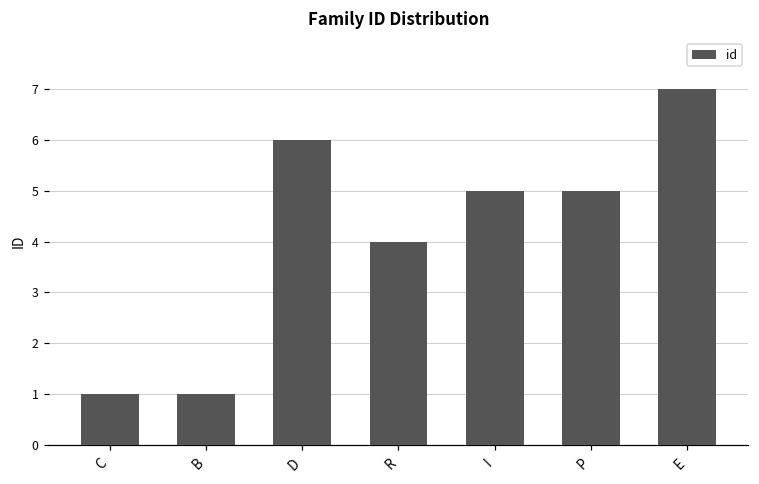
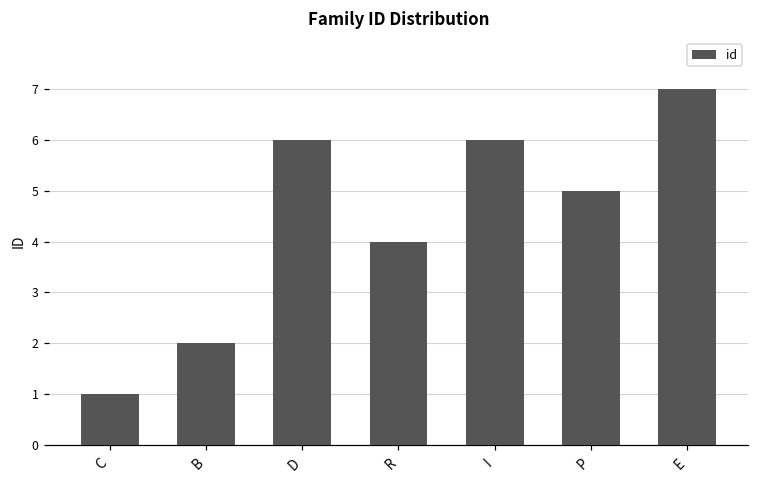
B: 1 -> 2
I: 5 -> 6
